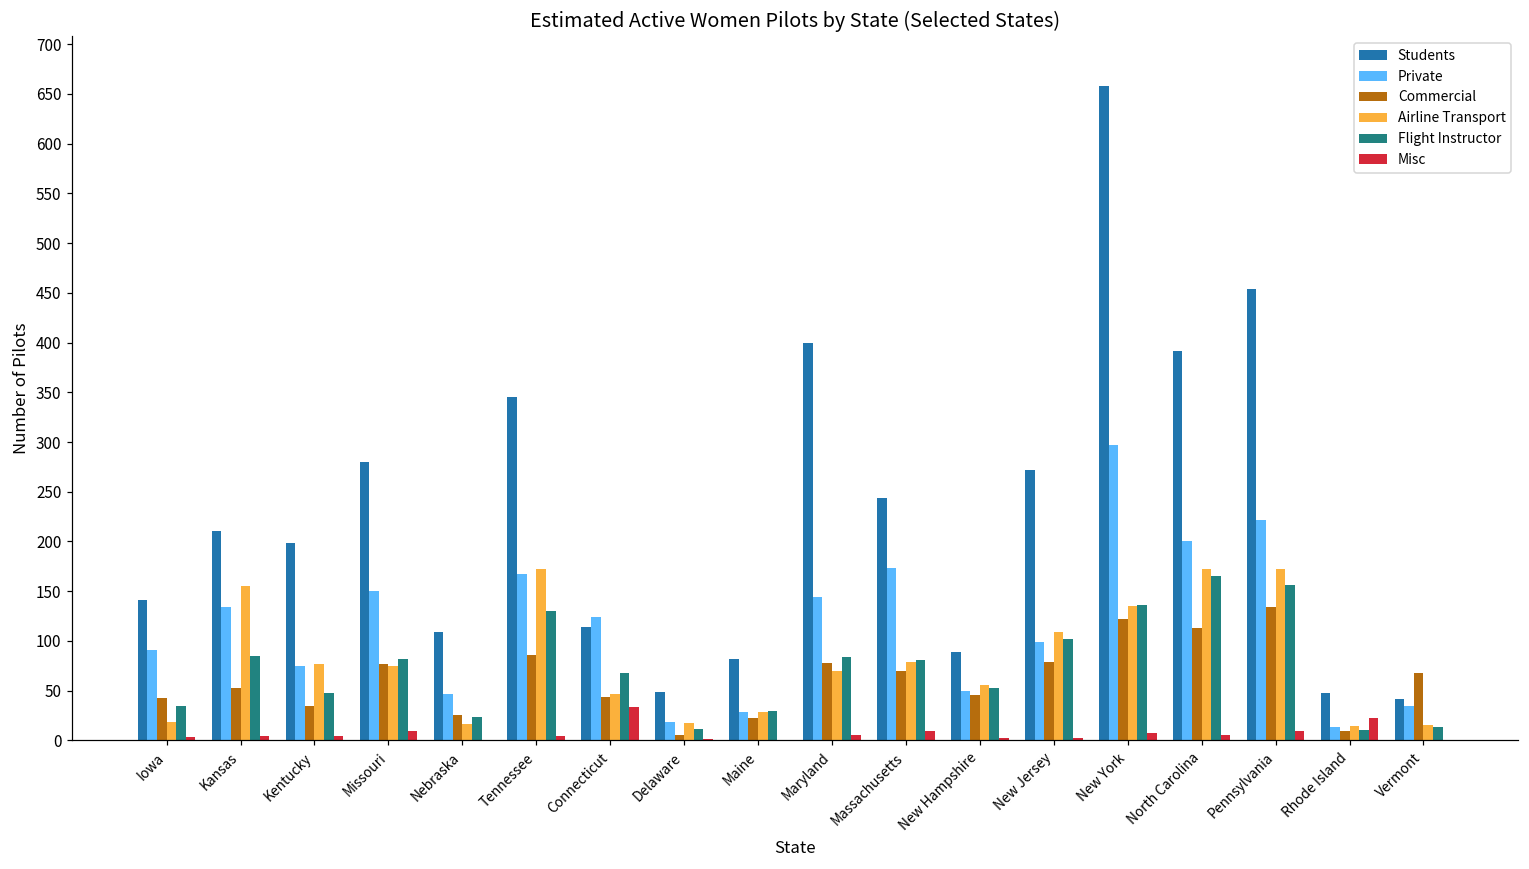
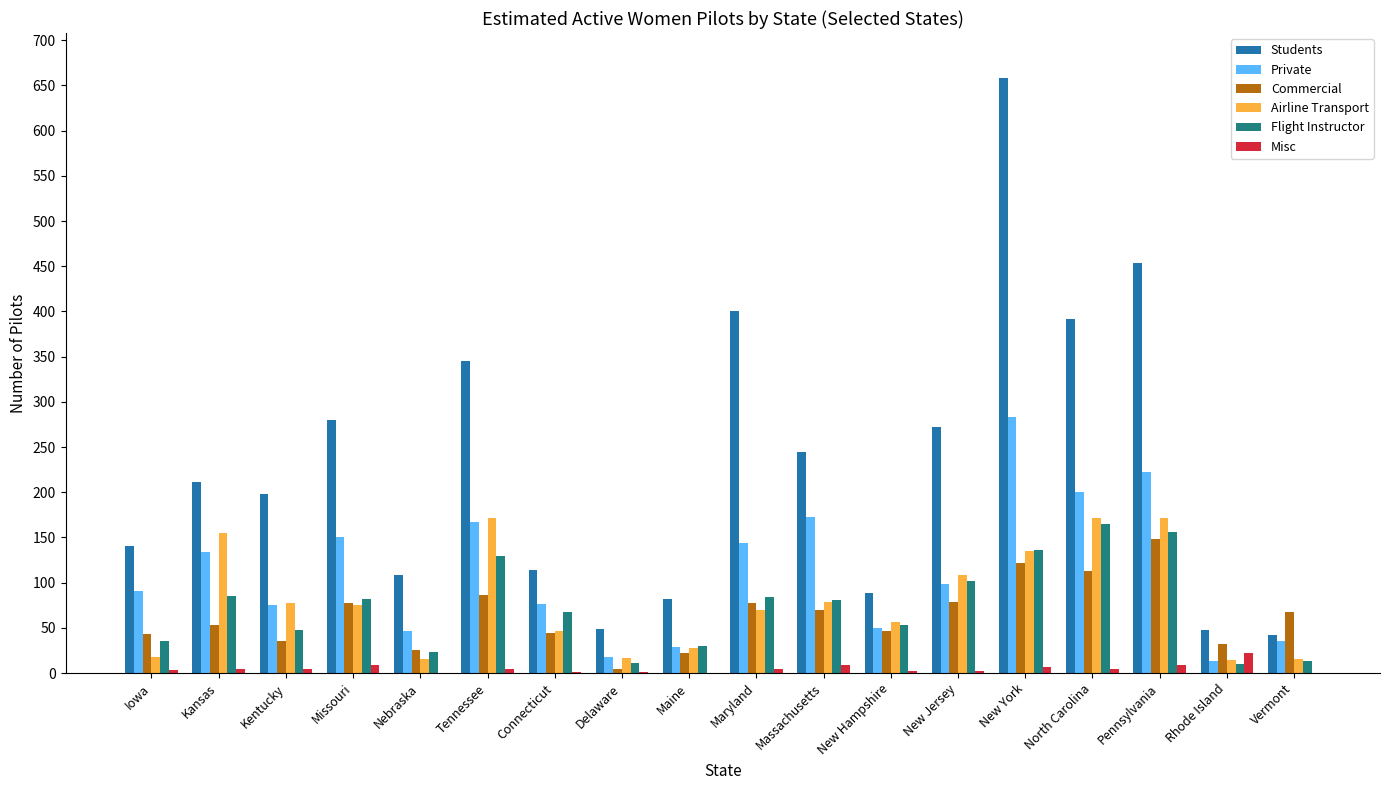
Private, Connecticut: 120 -> 80
Misc, Connecticut: 30 -> 0
Private, New York: 300 -> 280
Commercial, Pennsylvania: 130 -> 150
Commercial, Rhode Island: 10 -> 30
